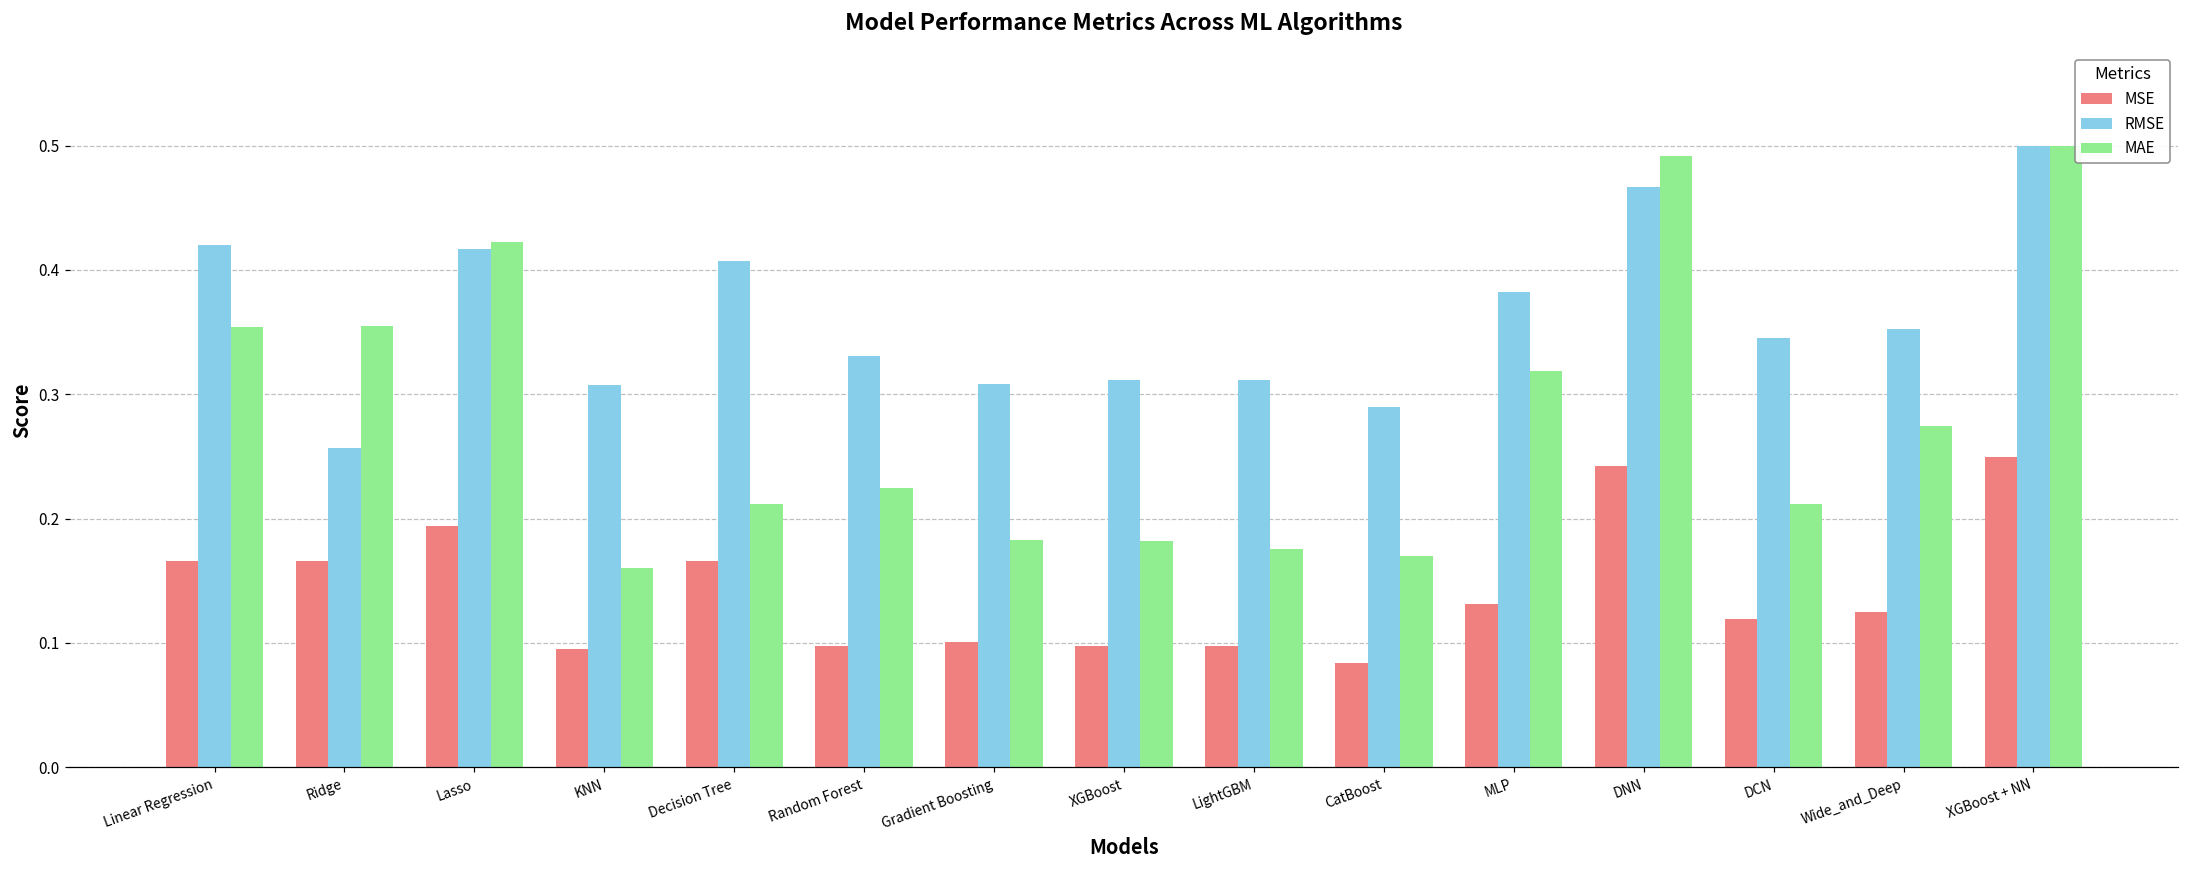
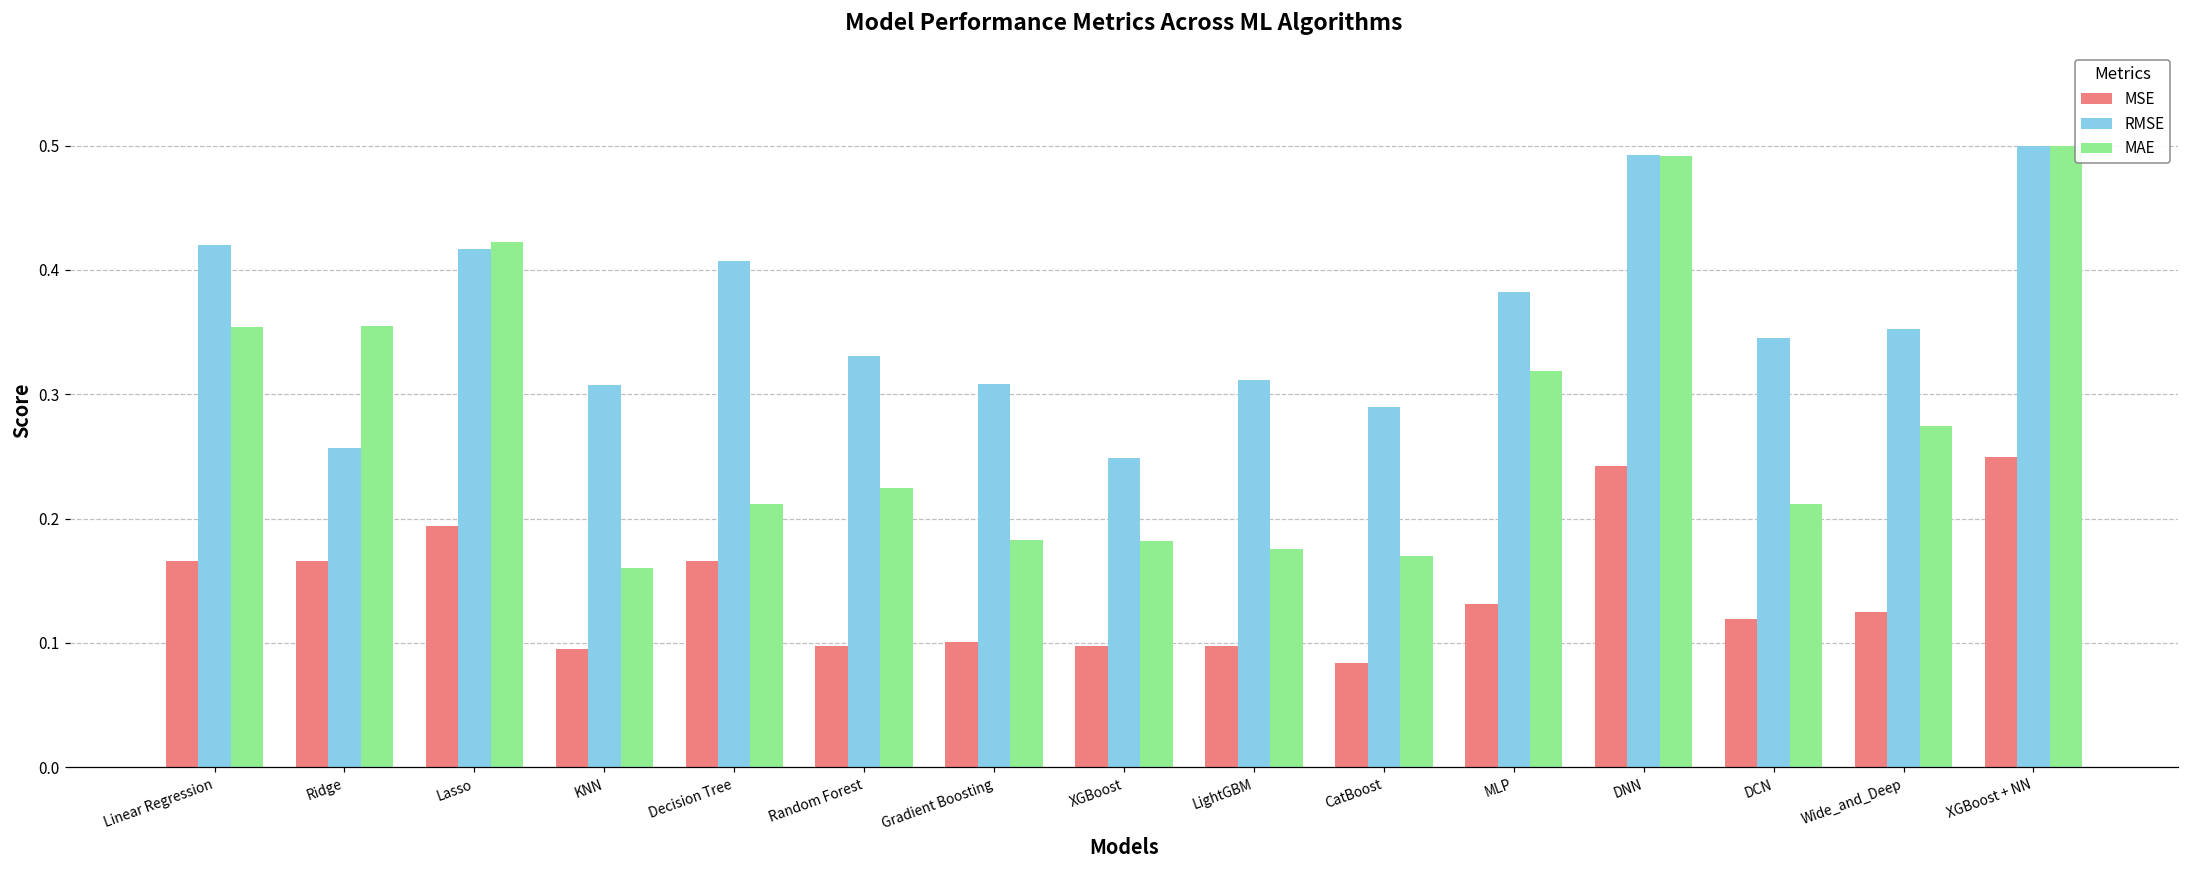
RMSE, XGBoost: 0.312 -> 0.249
RMSE, DNN: 0.467 -> 0.492
